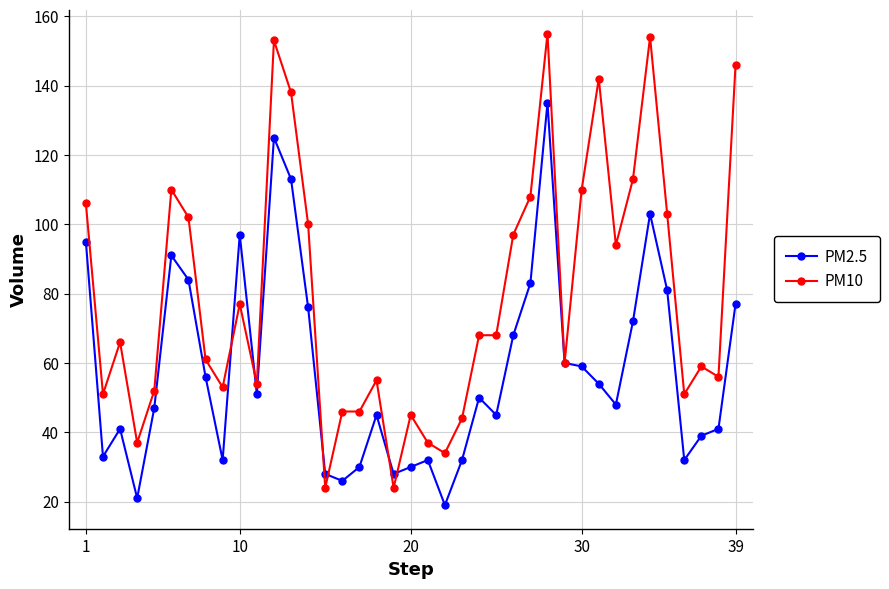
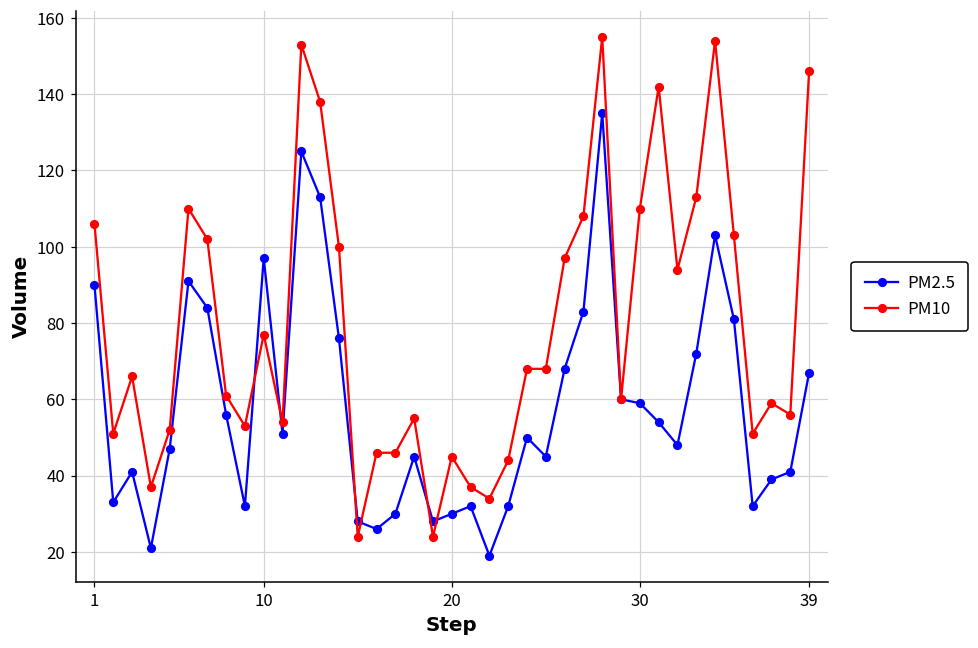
PM2.5, 1: 95 -> 90
PM2.5, 39: 77 -> 67
